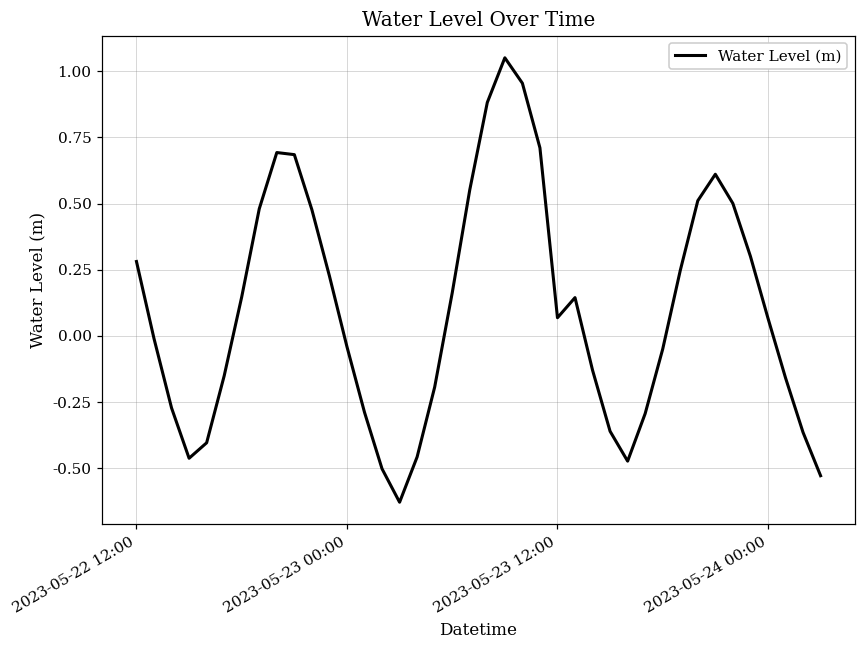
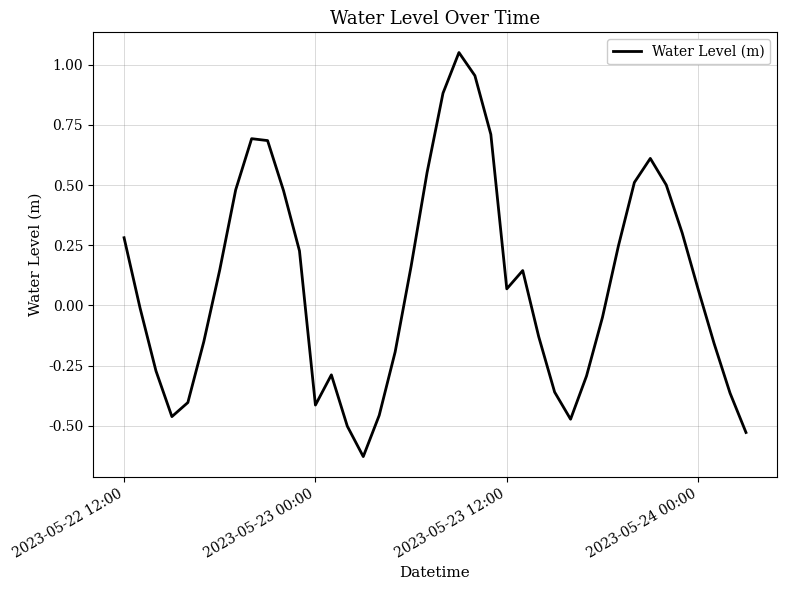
2023-05-23 00:00: -0.04 -> -0.41
